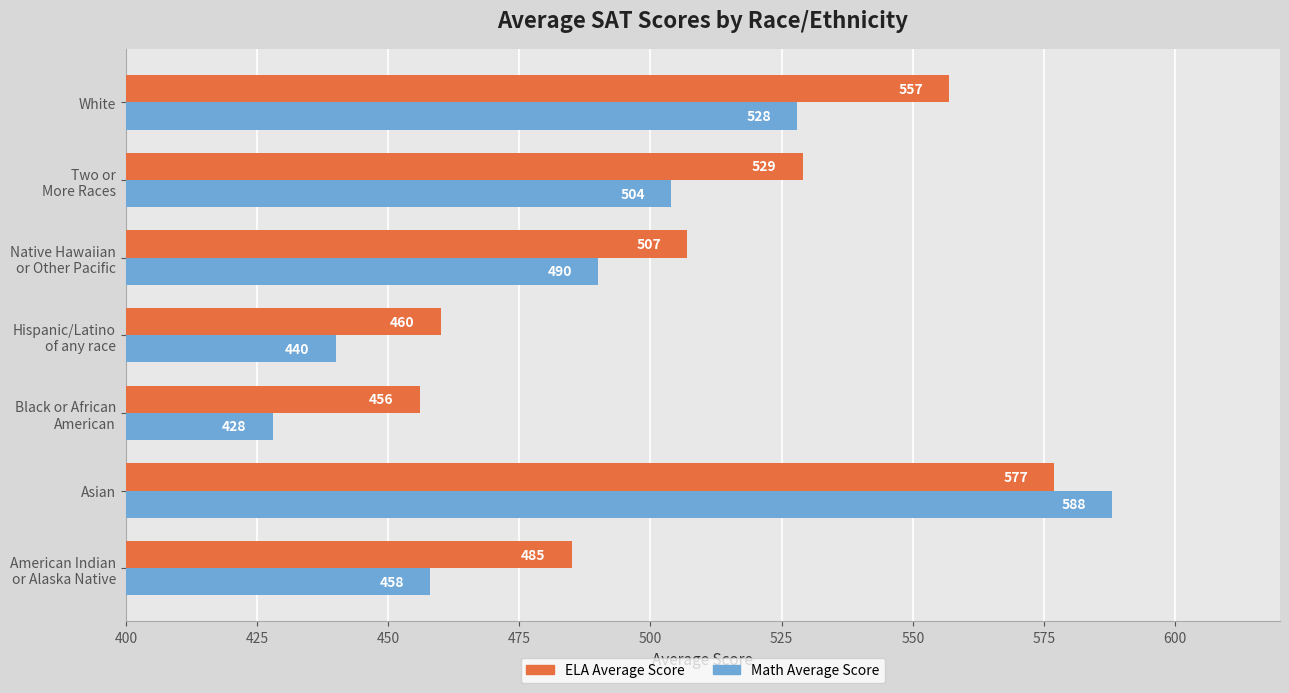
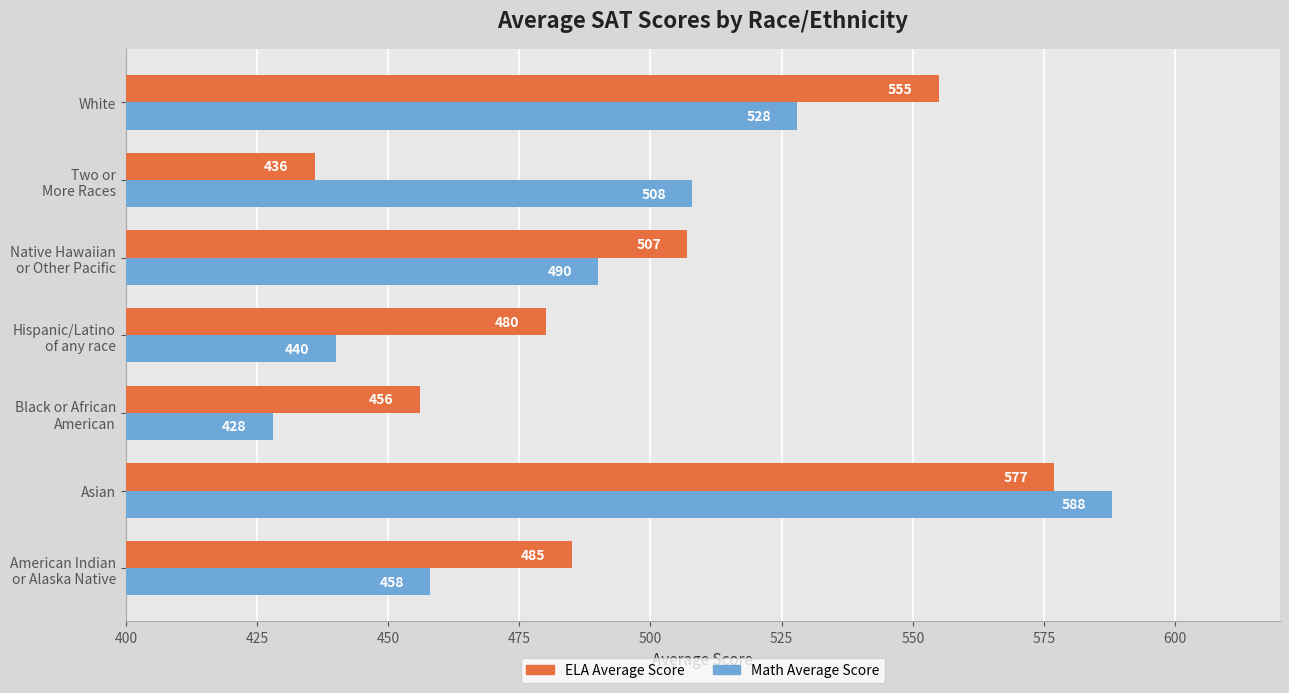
ELA Average Score, White: 557 -> 555
ELA Average Score, Two or More Races: 529 -> 436
Math Average Score, Two or More Races: 504 -> 508
ELA Average Score, Hispanic/Latino of any race: 460 -> 480
